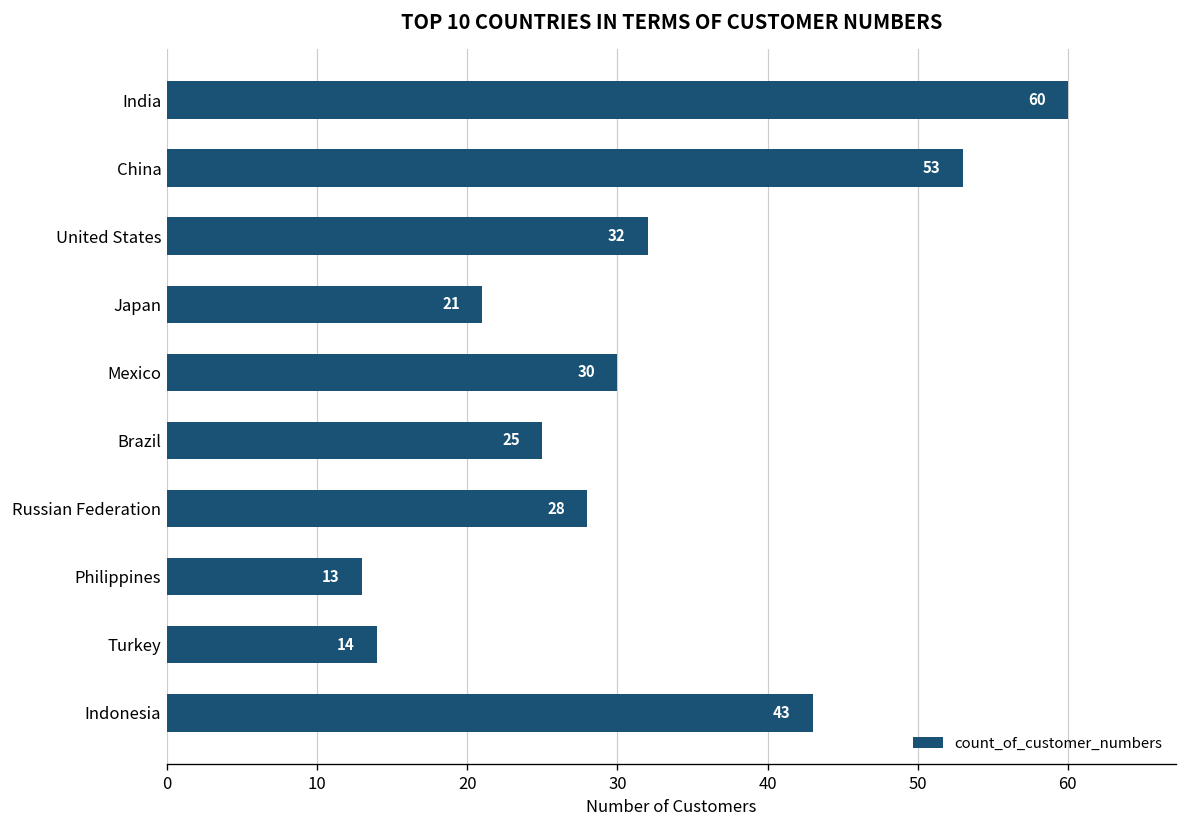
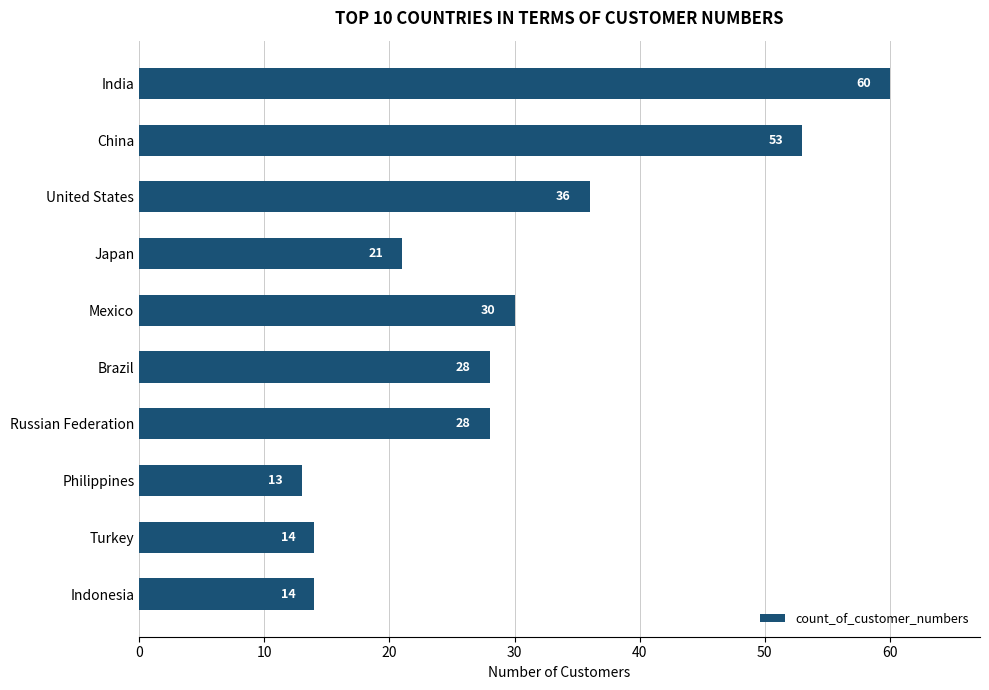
United States: 32 -> 36
Brazil: 25 -> 28
Indonesia: 43 -> 14
